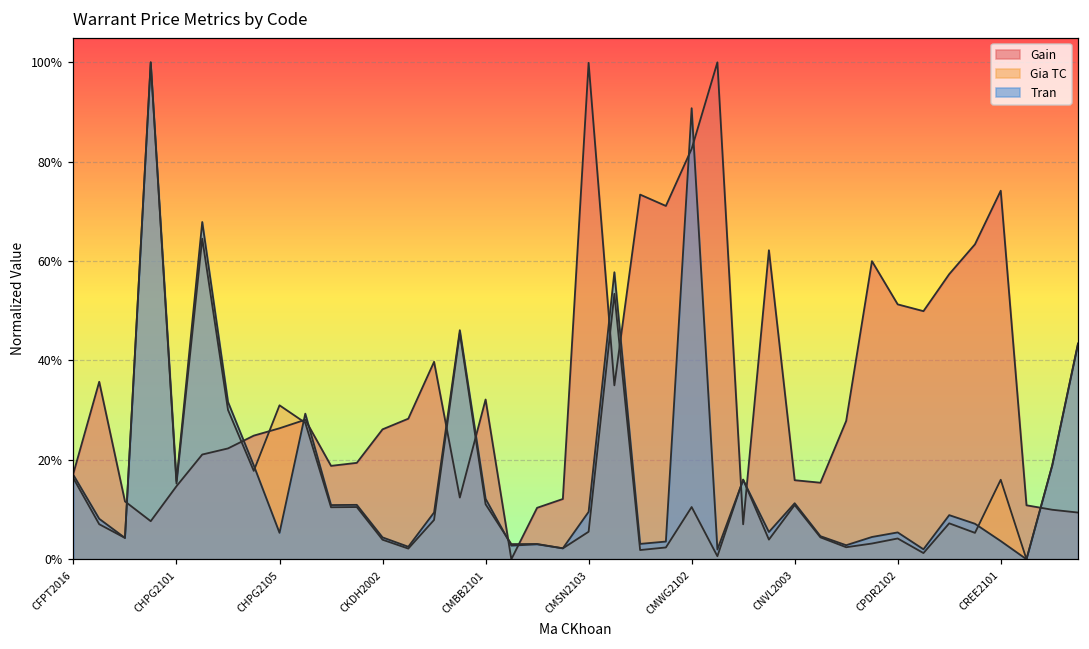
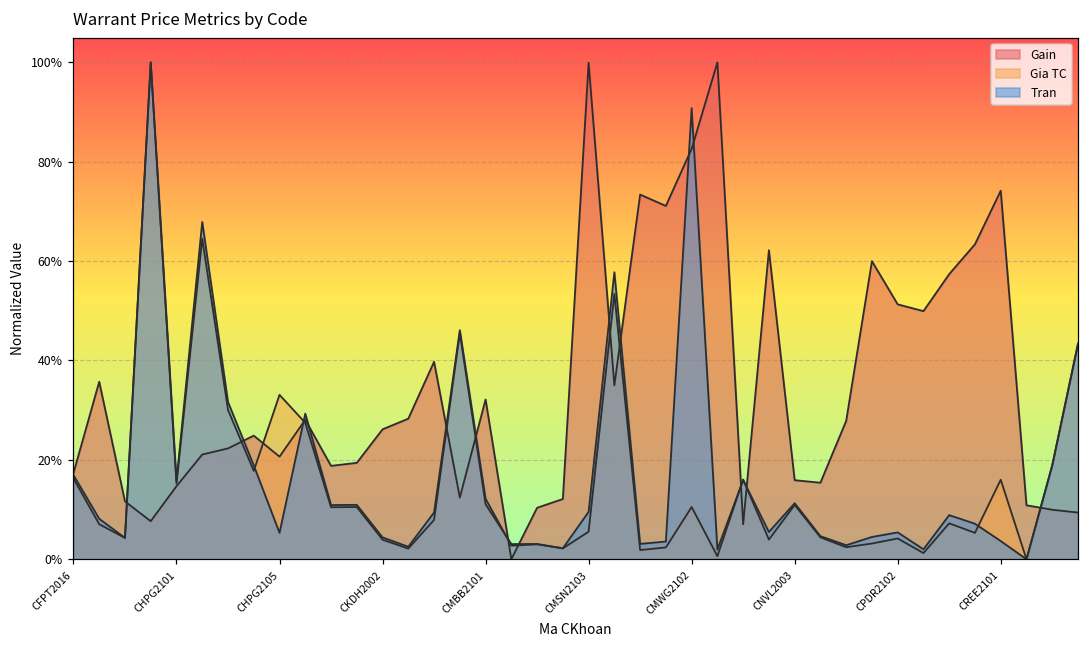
Gain, CHPG2105: 26% -> 21%
Gia TC, CHPG2105: 31% -> 33%
